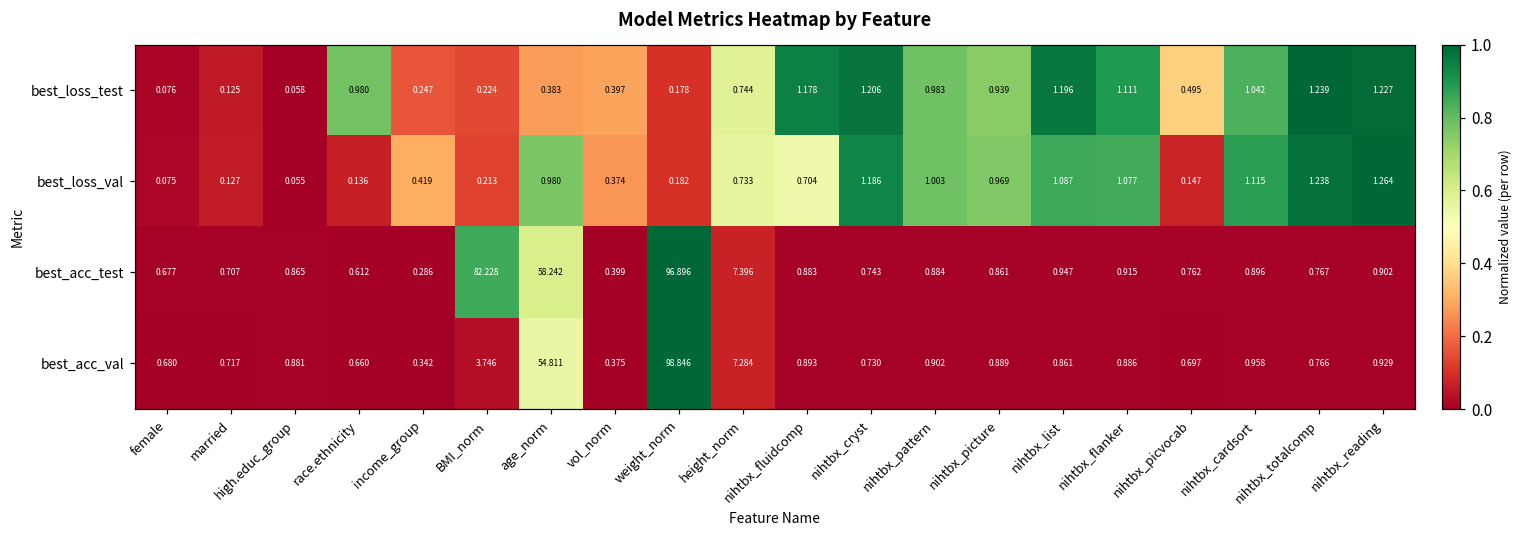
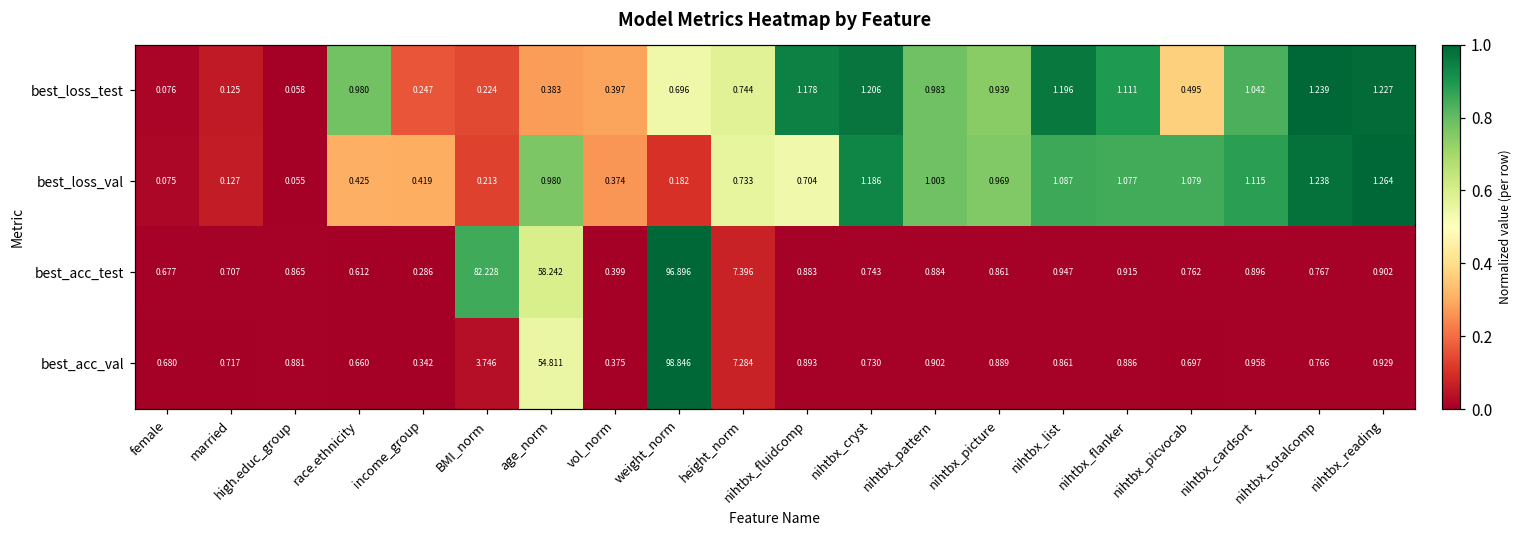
best_loss_test, weight_norm: 0.178 -> 0.696
best_loss_val, race.ethnicity: 0.136 -> 0.425
best_loss_val, nihtbx_picvocab: 0.147 -> 1.079
